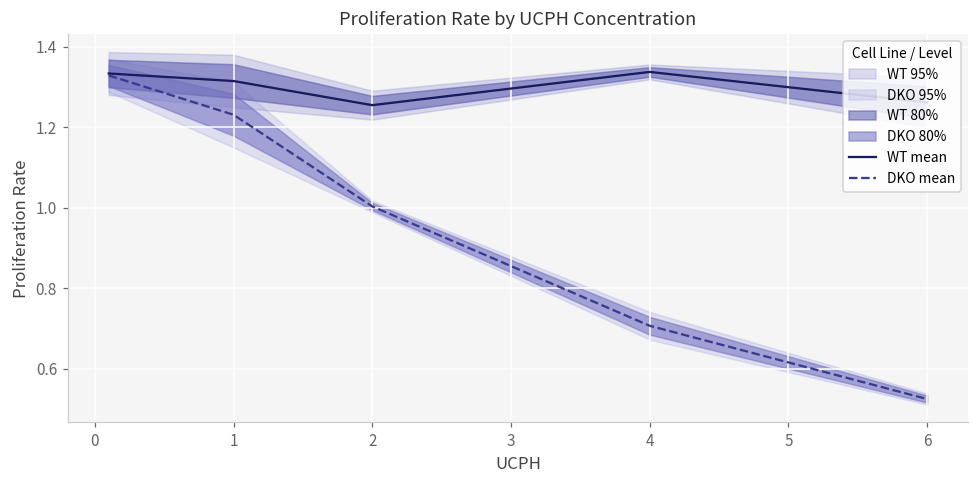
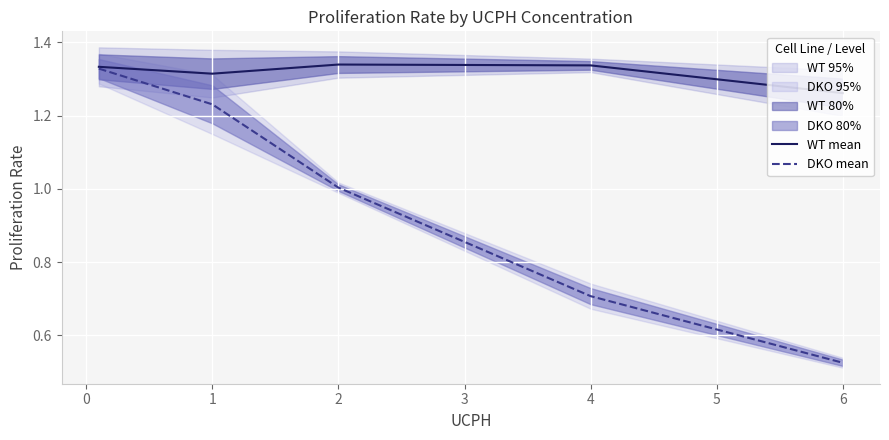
WT mean, 2: 1.25 -> 1.34
